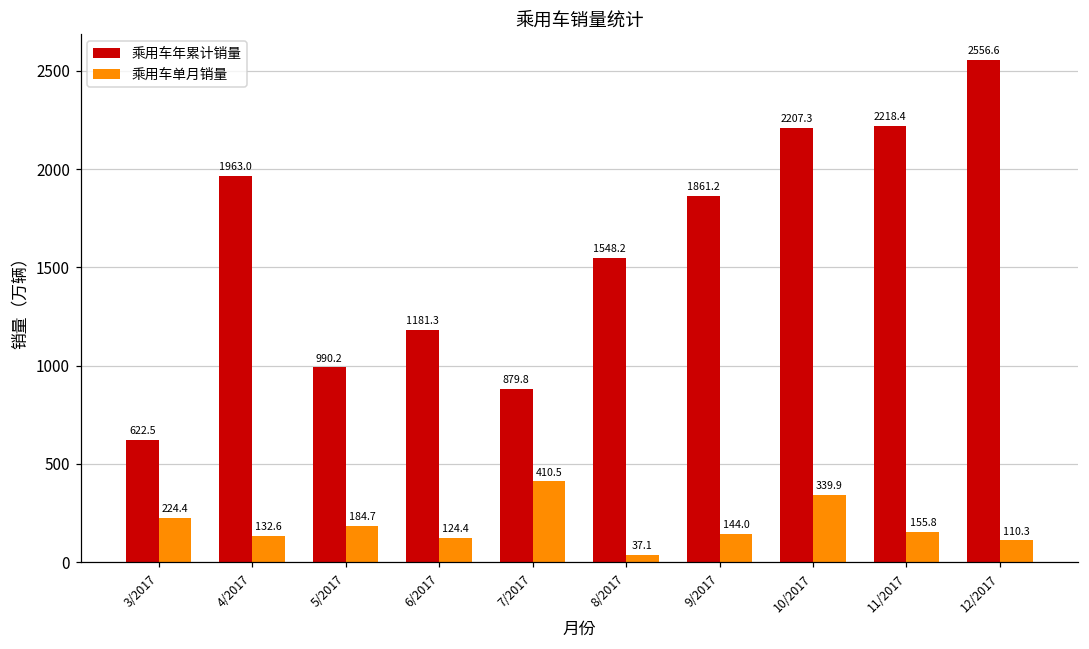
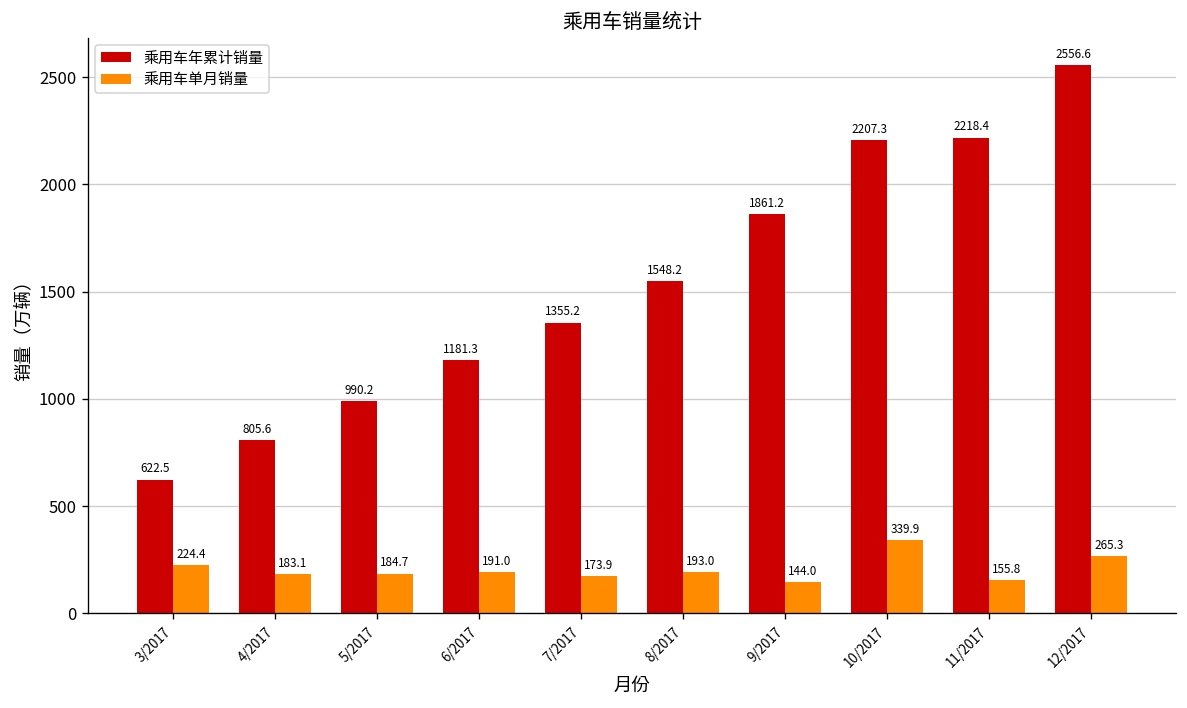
乘用车年累计销量, 4/2017: 1963.0 -> 805.6
乘用车单月销量, 4/2017: 132.6 -> 183.1
乘用车单月销量, 6/2017: 124.4 -> 191.0
乘用车年累计销量, 7/2017: 879.8 -> 1355.2
乘用车单月销量, 7/2017: 410.5 -> 173.9
乘用车单月销量, 8/2017: 37.1 -> 193.0
乘用车单月销量, 12/2017: 110.3 -> 265.3
